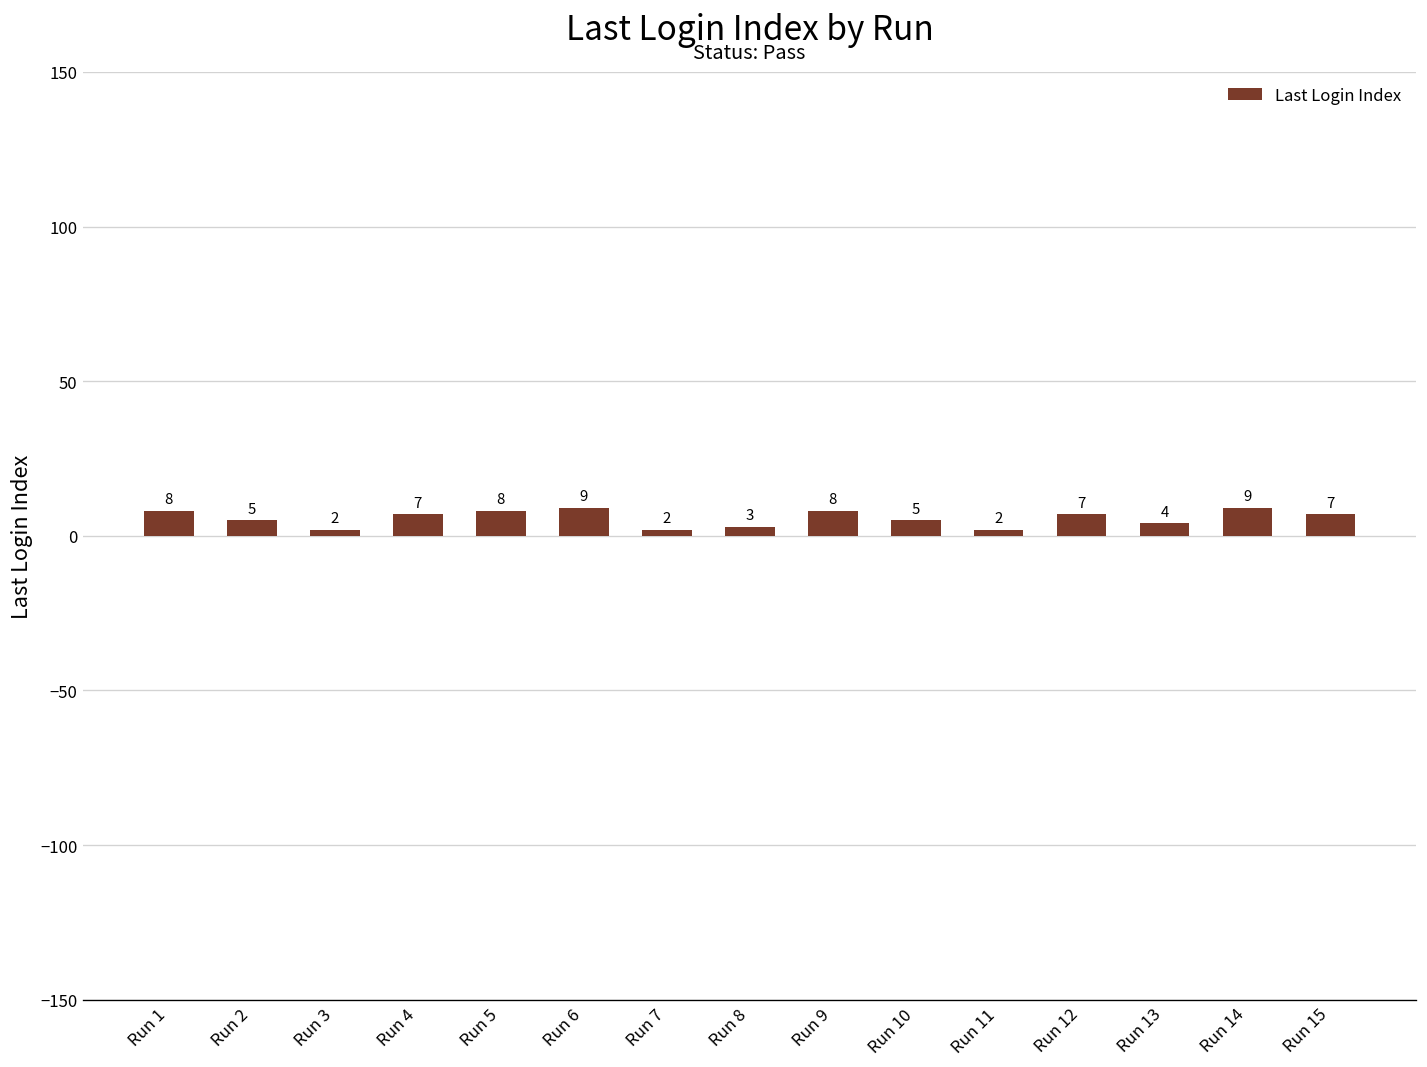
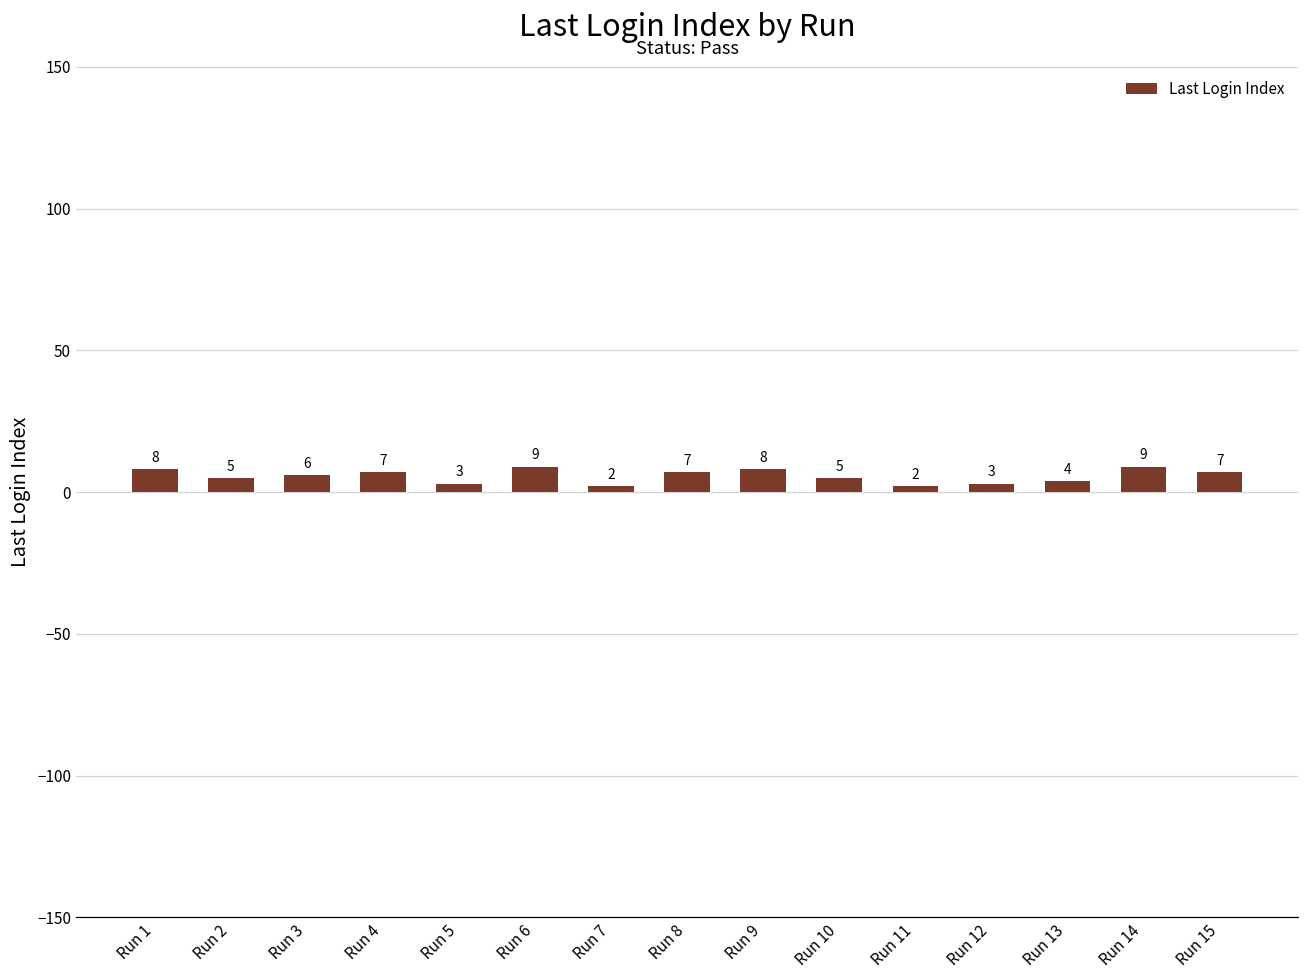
Run 3: 2 -> 6
Run 5: 8 -> 3
Run 8: 3 -> 7
Run 12: 7 -> 3
